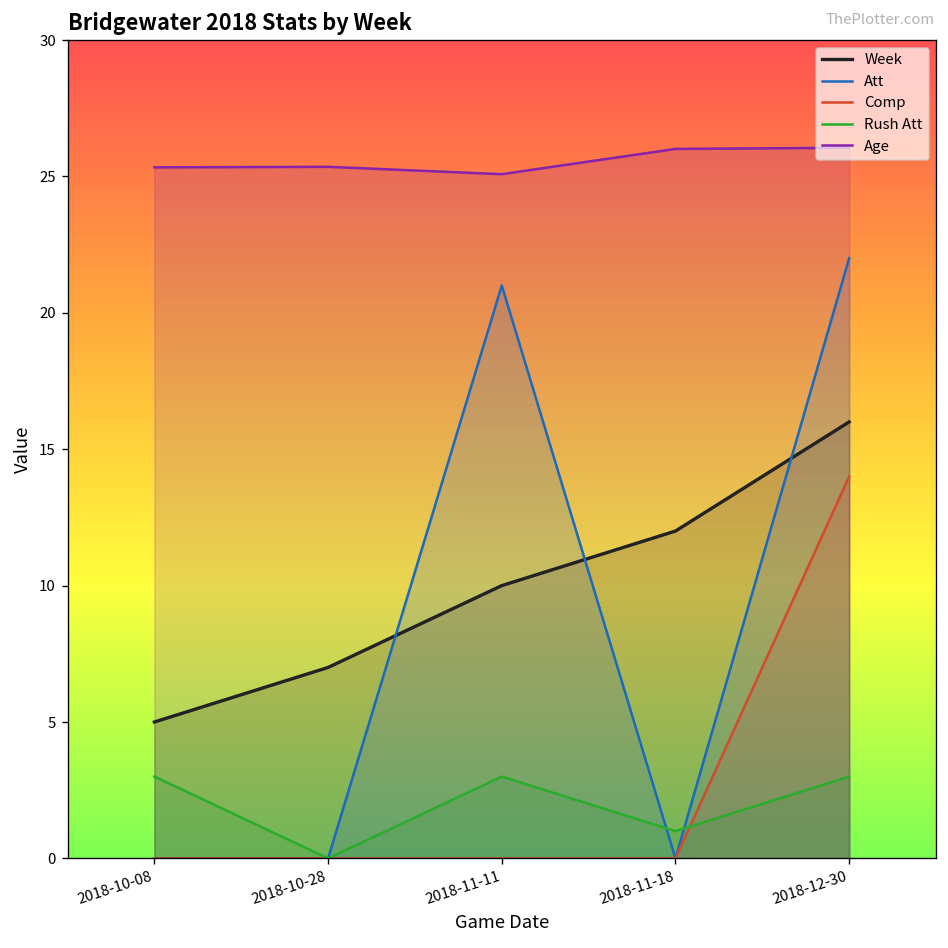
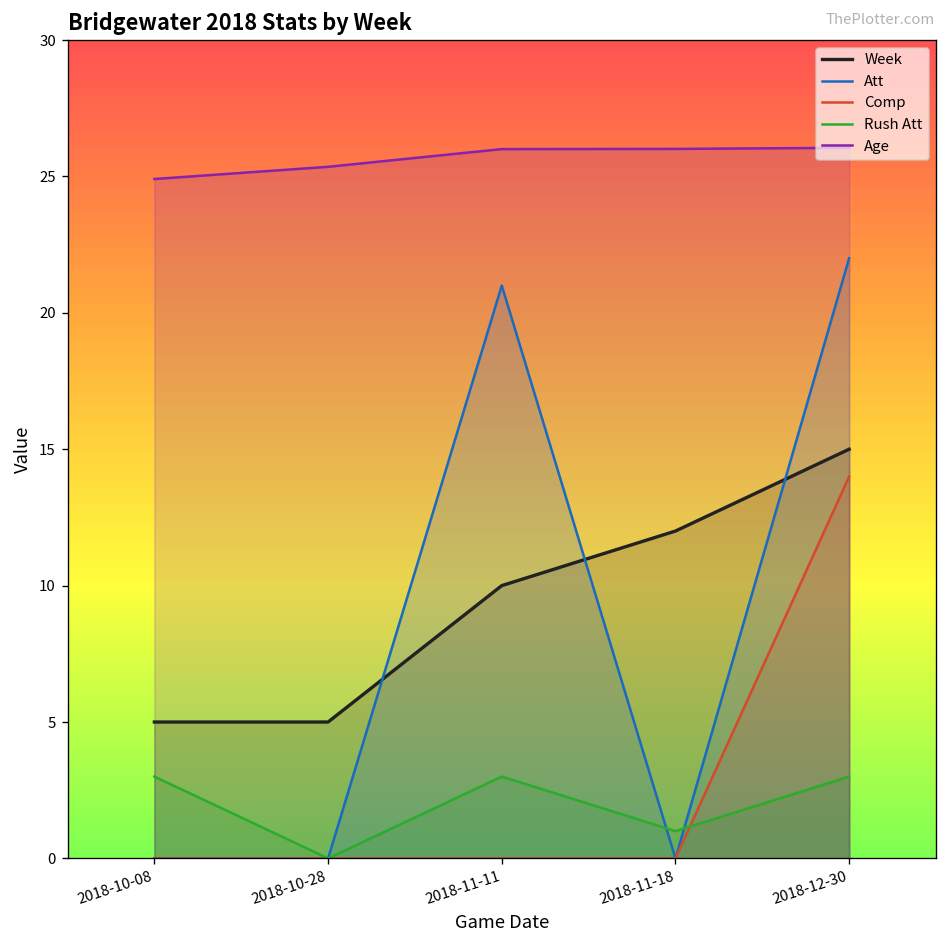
Age, 2018-10-08: 25.3 -> 24.9
Week, 2018-10-28: 7 -> 5
Age, 2018-11-11: 25.1 -> 26.0
Week, 2018-12-30: 16 -> 15
